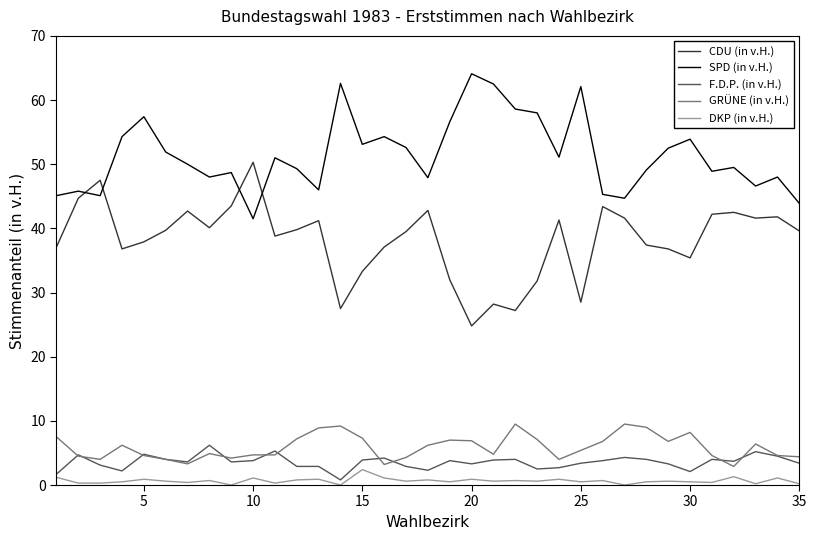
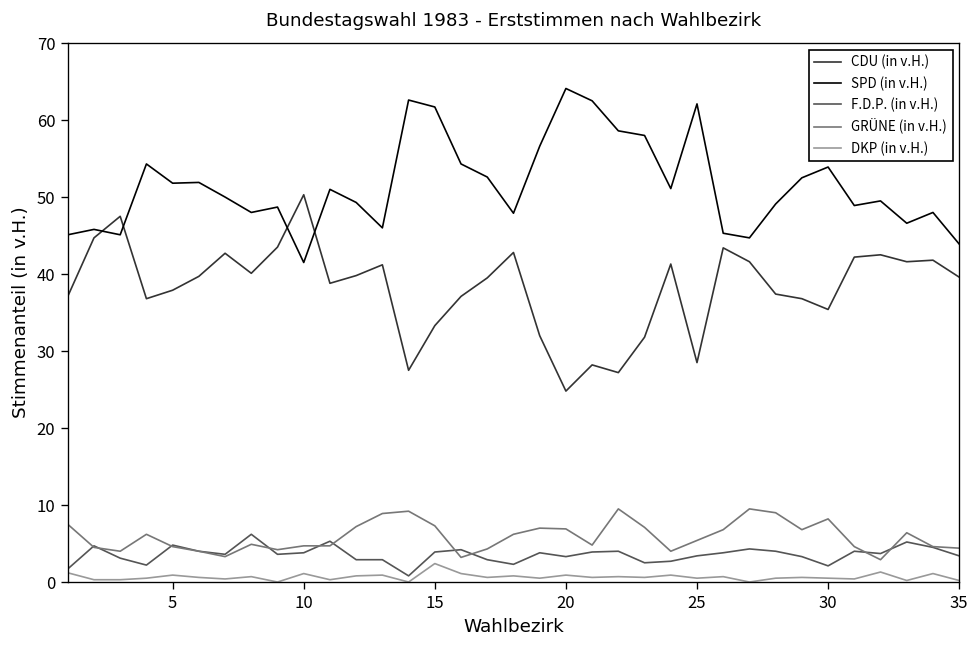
SPD (in v.H.), 5: 57 -> 52
SPD (in v.H.), 15: 53 -> 62
